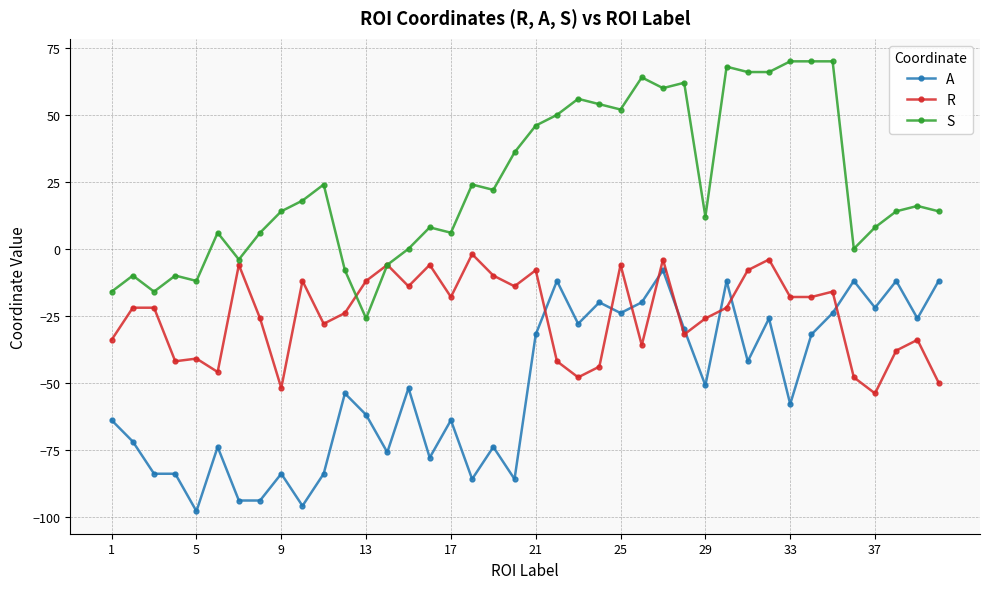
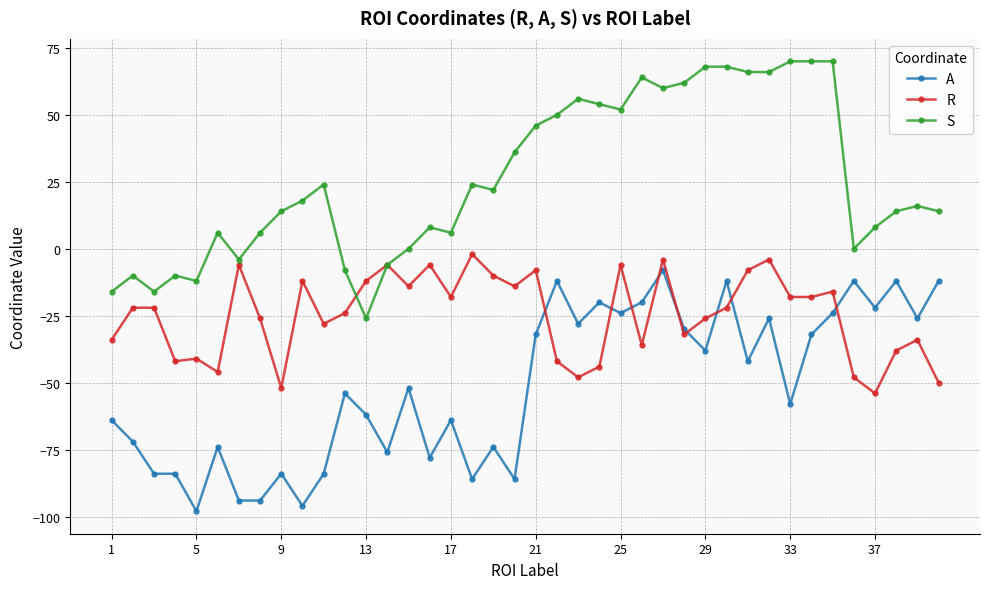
A, 29: -51 -> -38
S, 29: 12 -> 68
